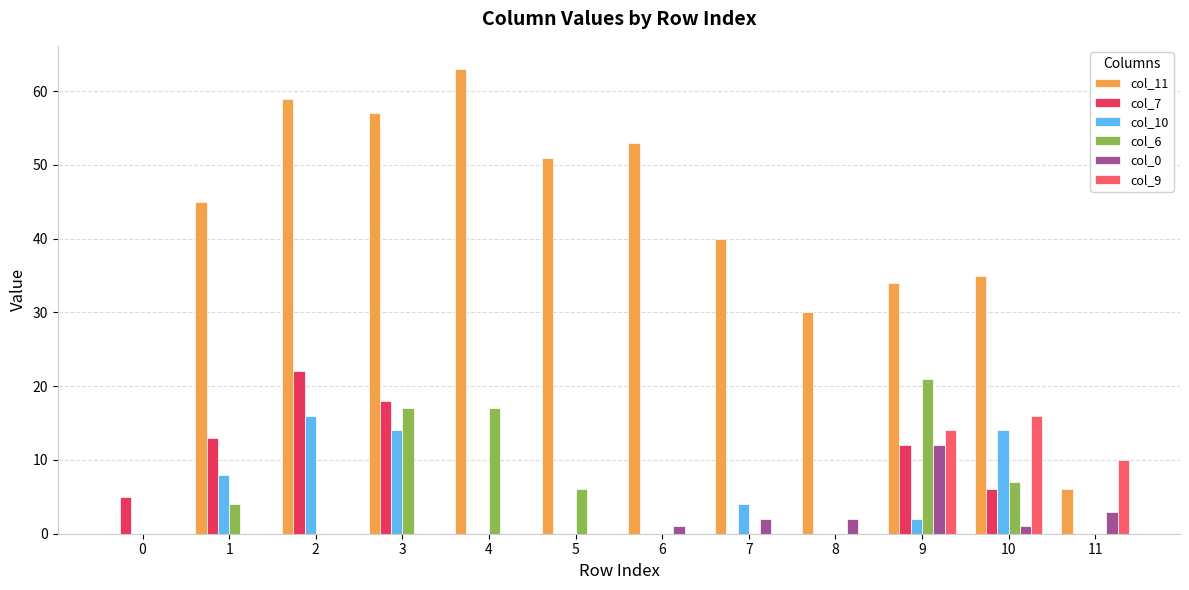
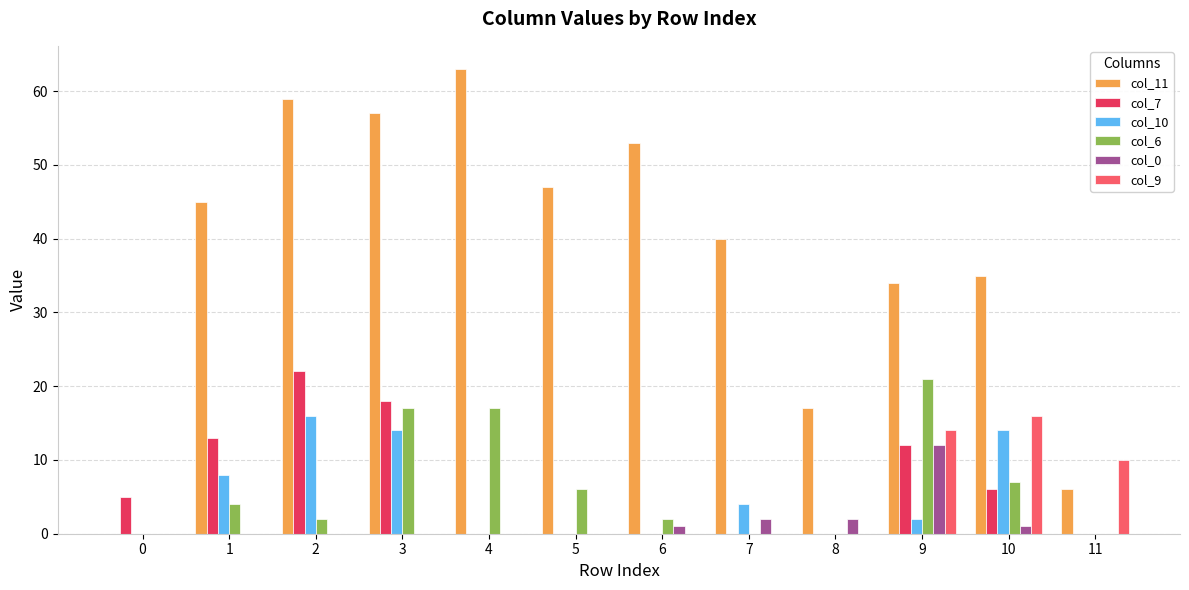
col_6, 2: 0 -> 2
col_11, 5: 51 -> 47
col_6, 6: 0 -> 2
col_11, 8: 30 -> 17
col_0, 11: 3 -> 0
